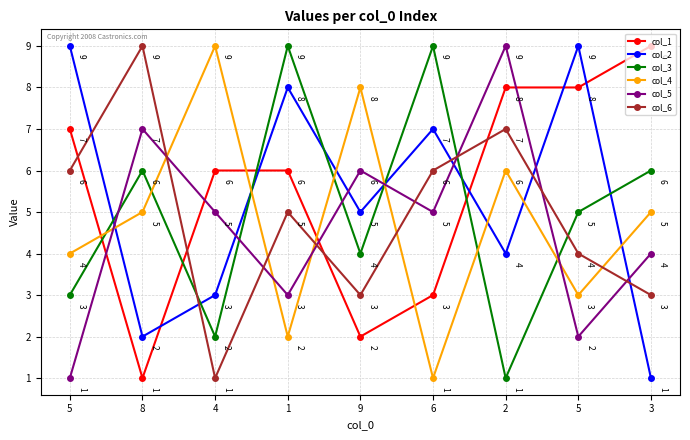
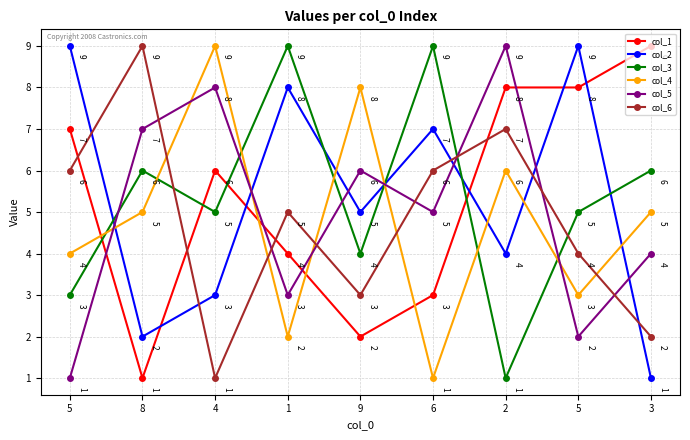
col_3, 4: 2 -> 5
col_5, 4: 5 -> 8
col_1, 1: 6 -> 4
col_6, 3: 3 -> 2
